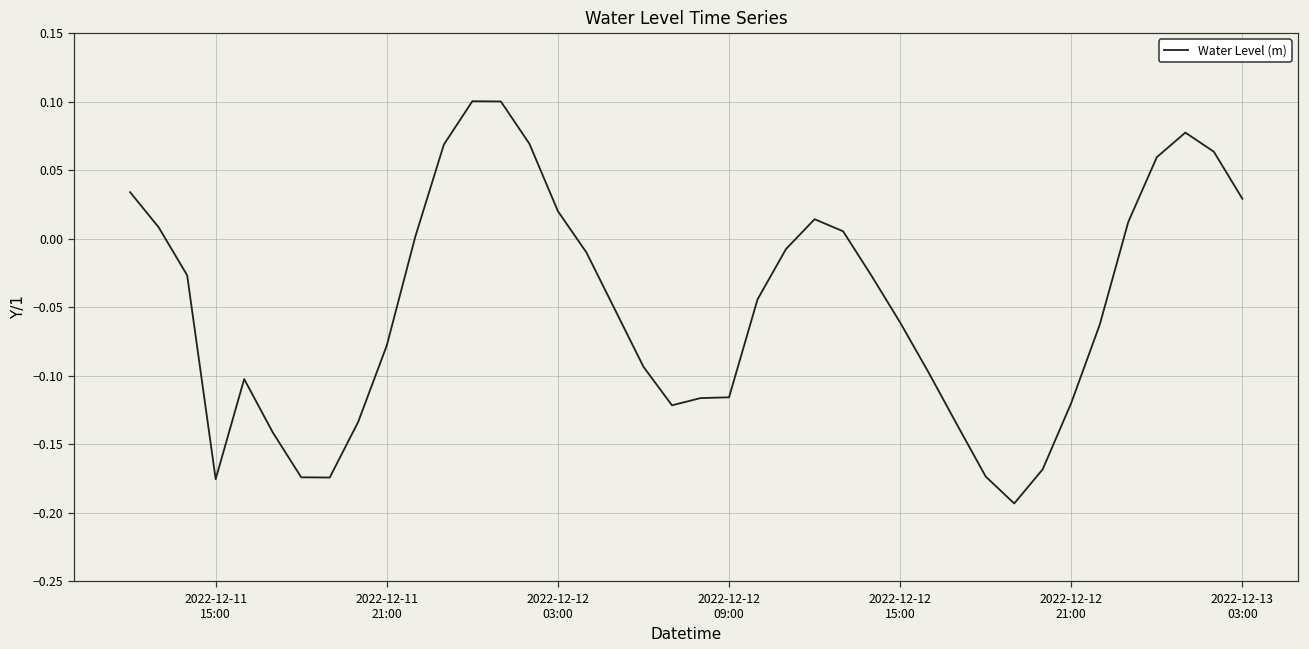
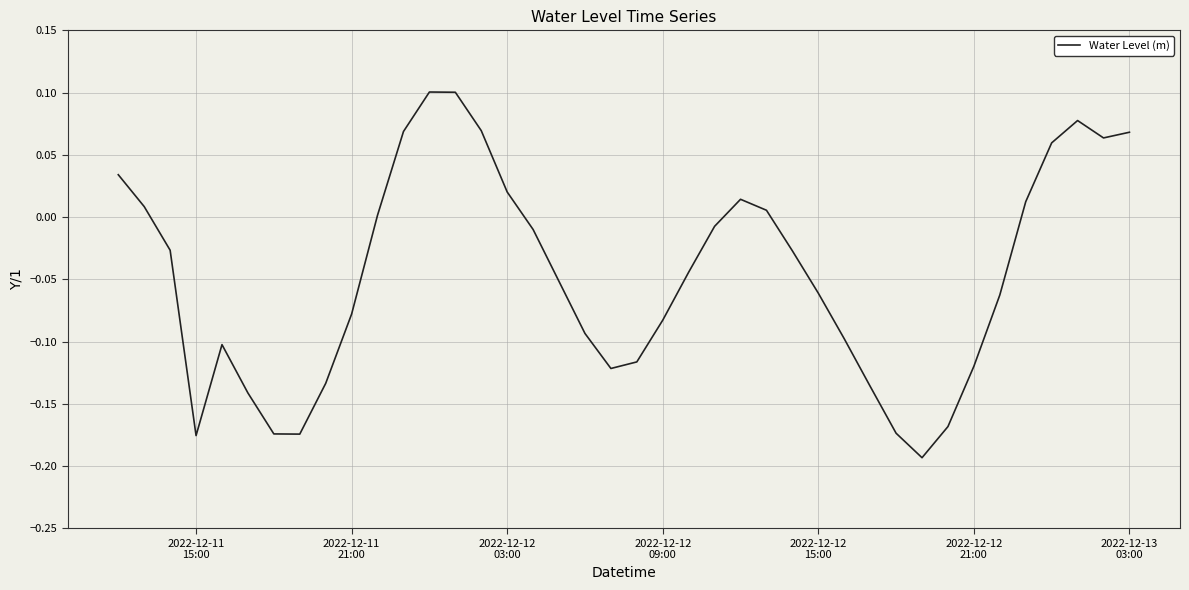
2022-12-12 09:00: -0.116 -> -0.083
2022-12-13 03:00: 0.029 -> 0.068
